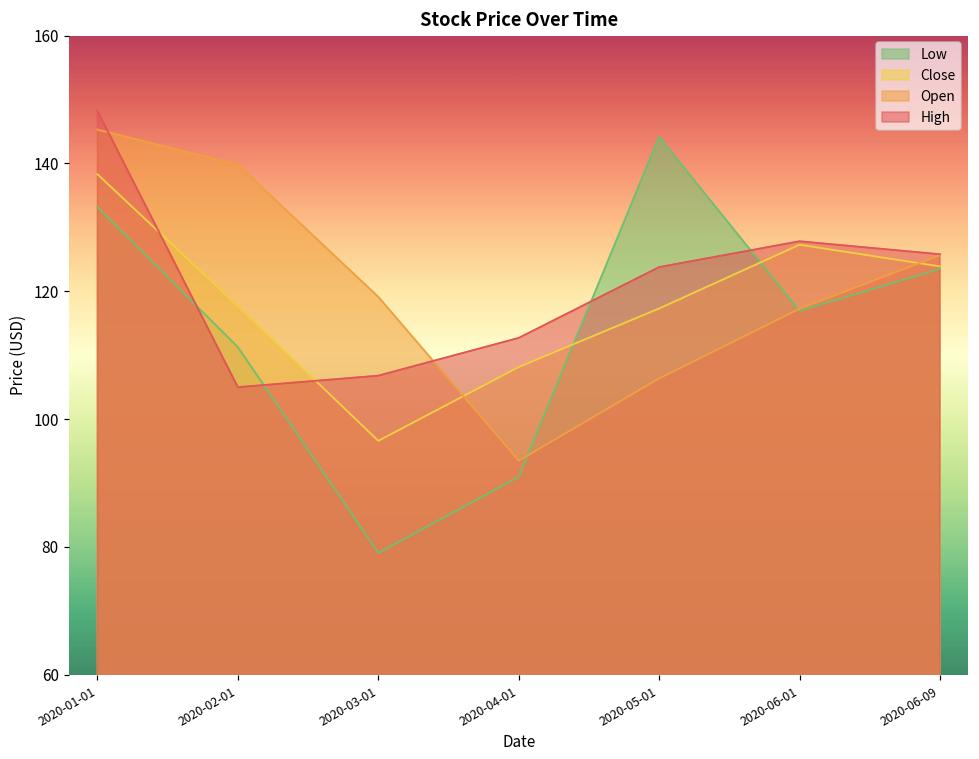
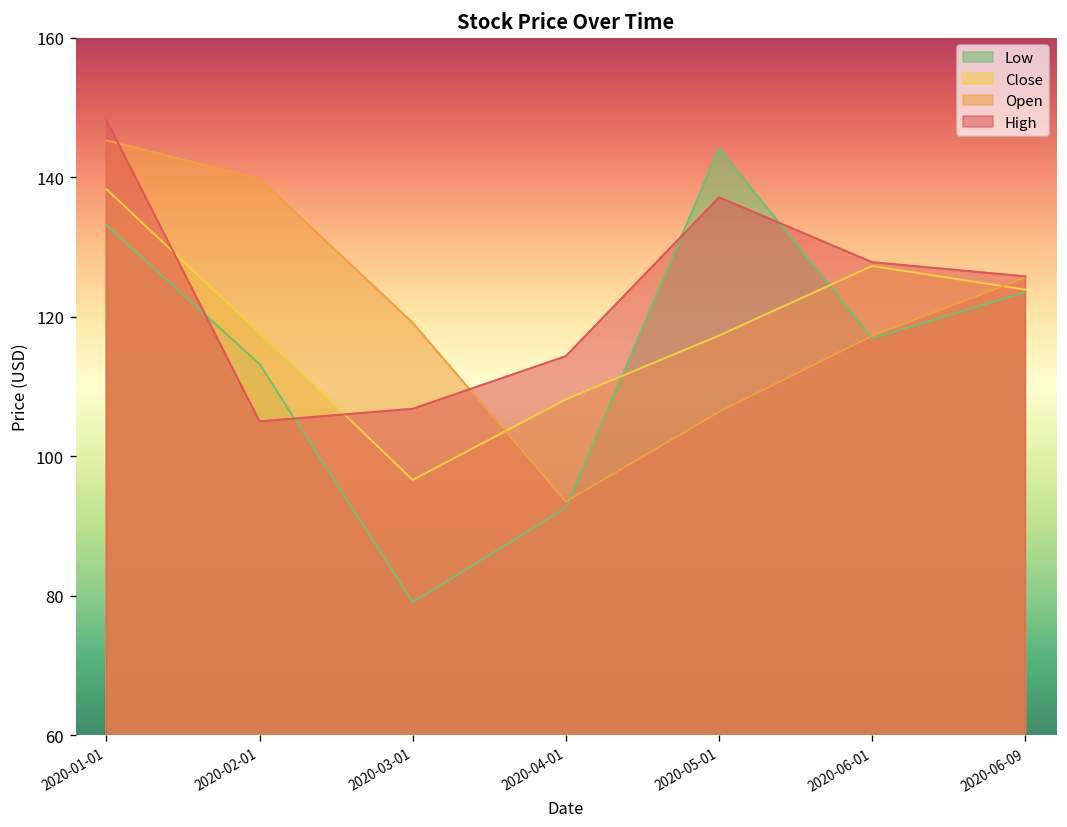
Low, 2020-02-01: 111 -> 113
Low, 2020-04-01: 91 -> 93
High, 2020-04-01: 113 -> 114
High, 2020-05-01: 124 -> 137
